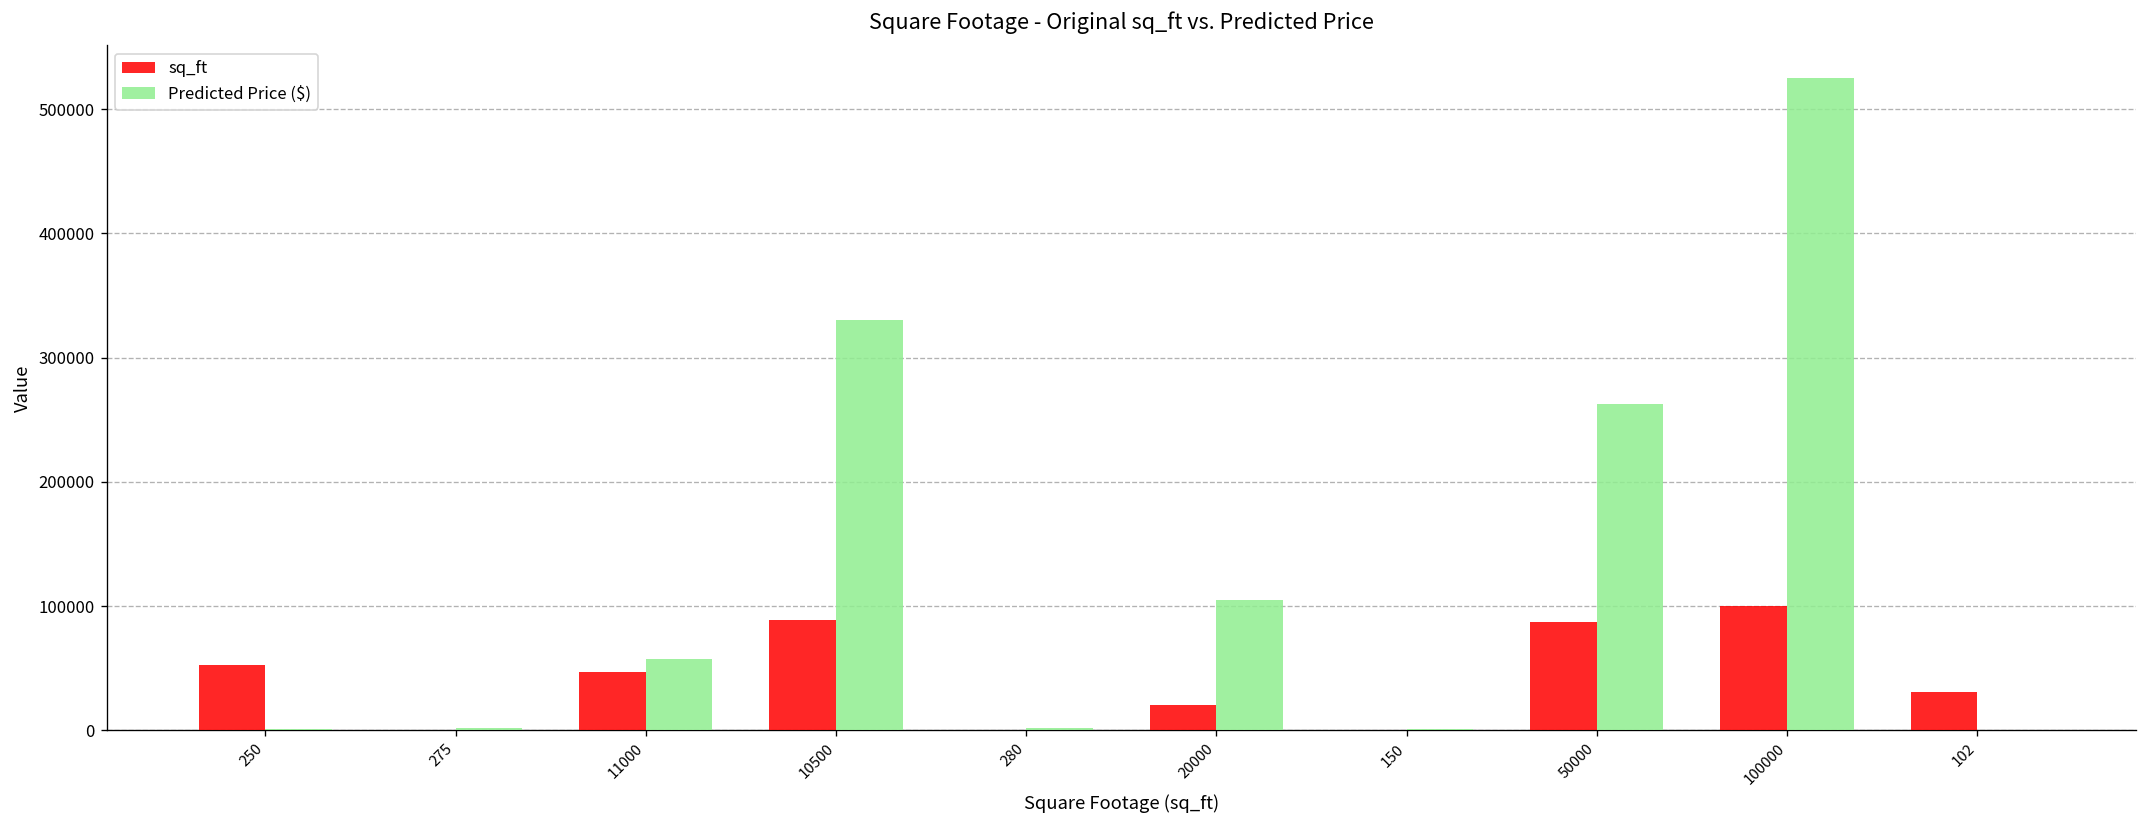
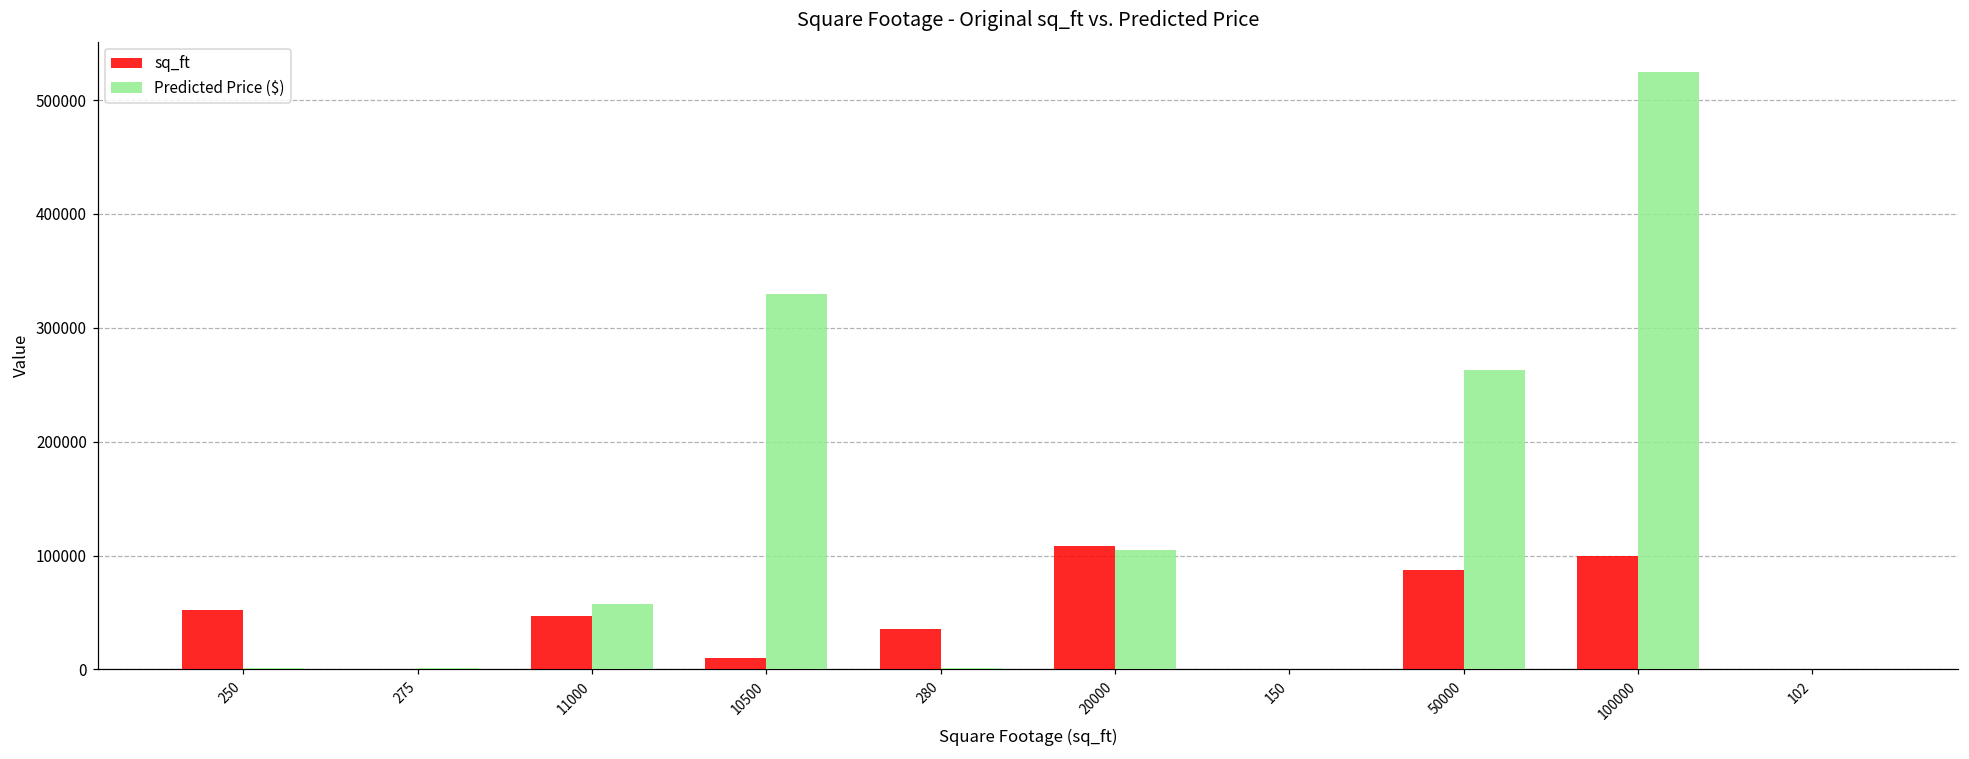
sq_ft, 10500: 89000 -> 11000
sq_ft, 280: 0 -> 36000
sq_ft, 20000: 20000 -> 108000
sq_ft, 102: 31000 -> 0
